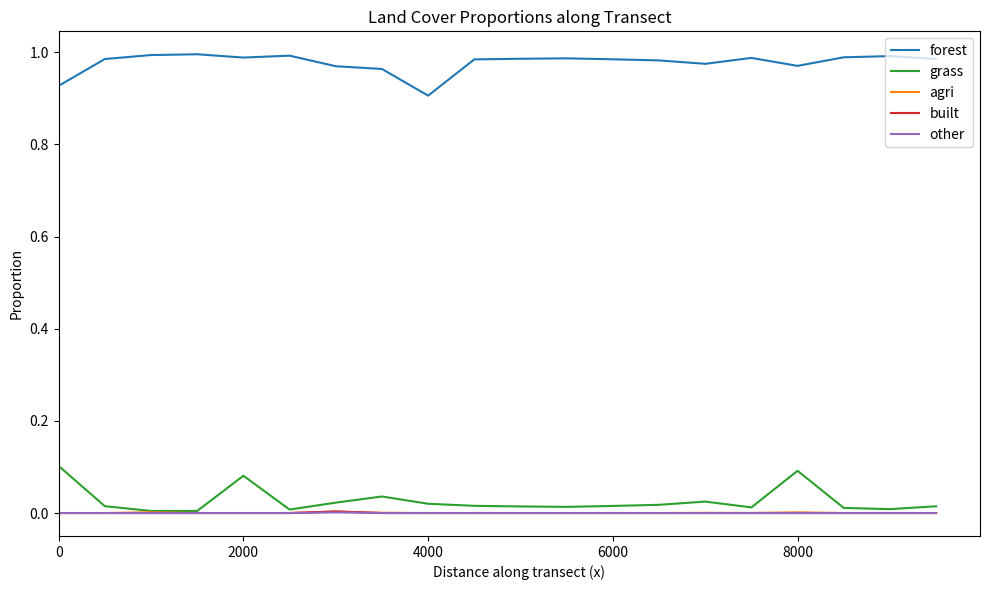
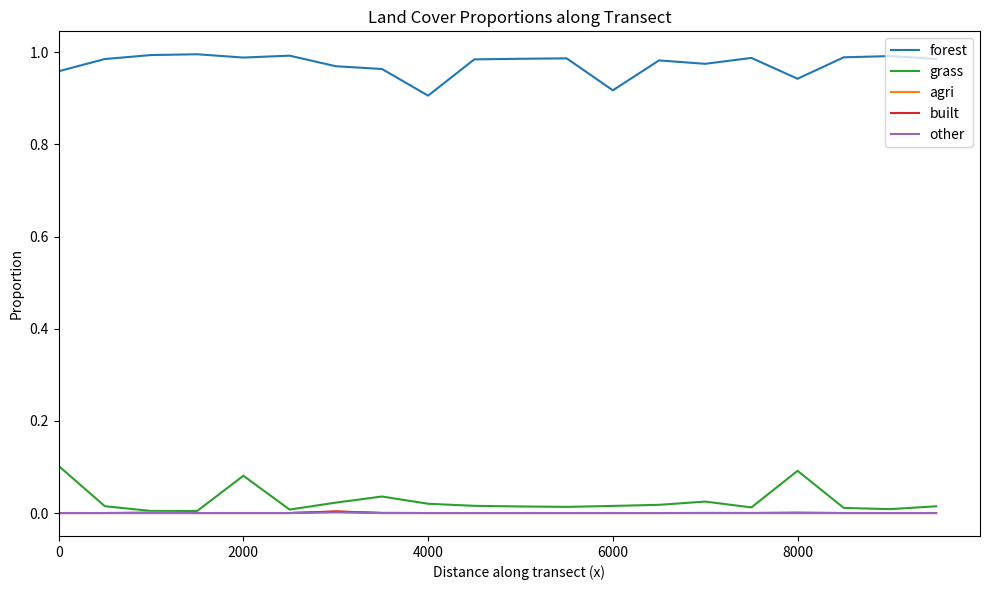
forest, 0: 0.93 -> 0.96
forest, 6000: 0.98 -> 0.92
forest, 8000: 0.97 -> 0.94
